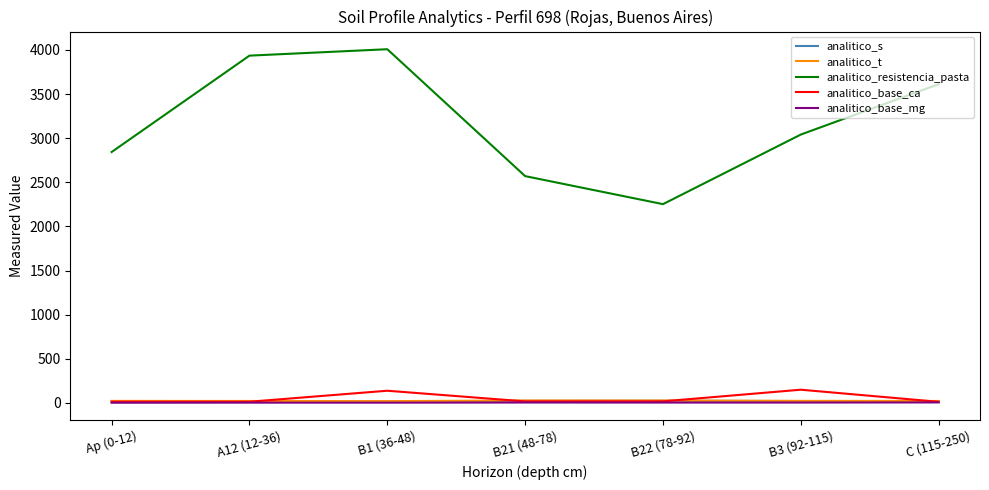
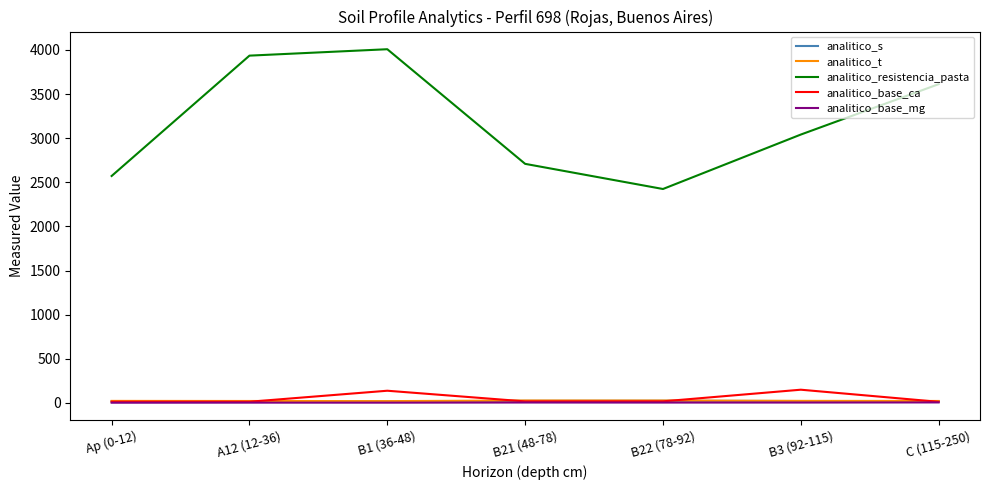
analitico_resistencia_pasta, Ap (0-12): 2800 -> 2600
analitico_resistencia_pasta, B21 (48-78): 2600 -> 2700
analitico_resistencia_pasta, B22 (78-92): 2300 -> 2400
